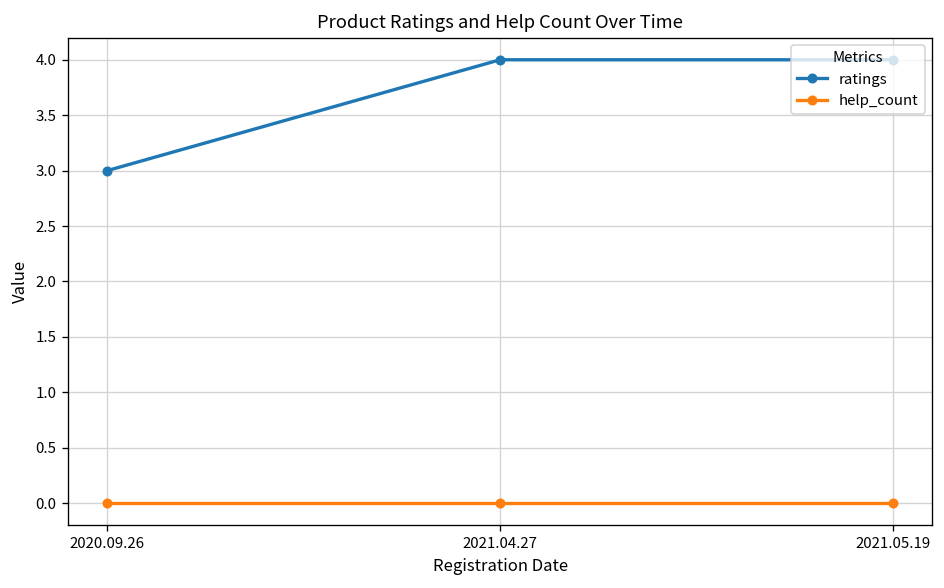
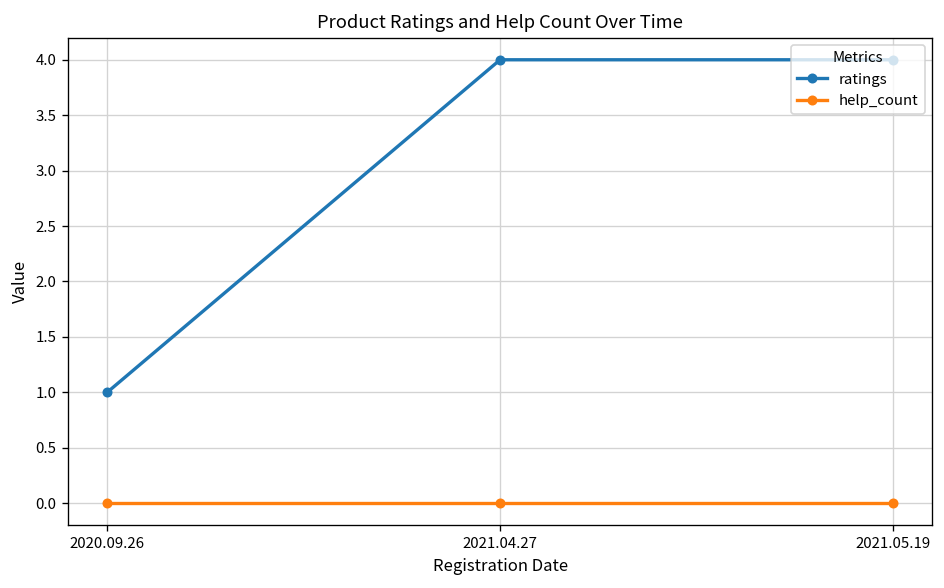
ratings, 2020.09.26: 3 -> 1
